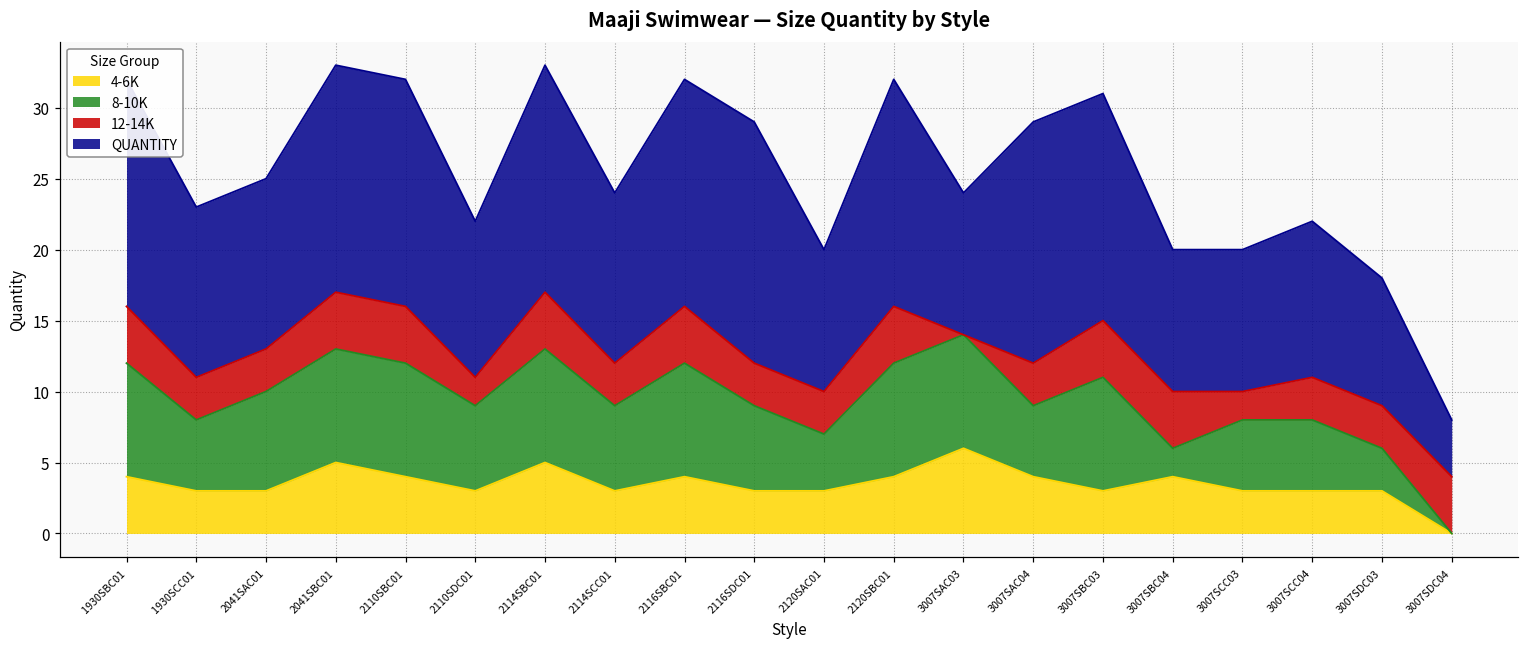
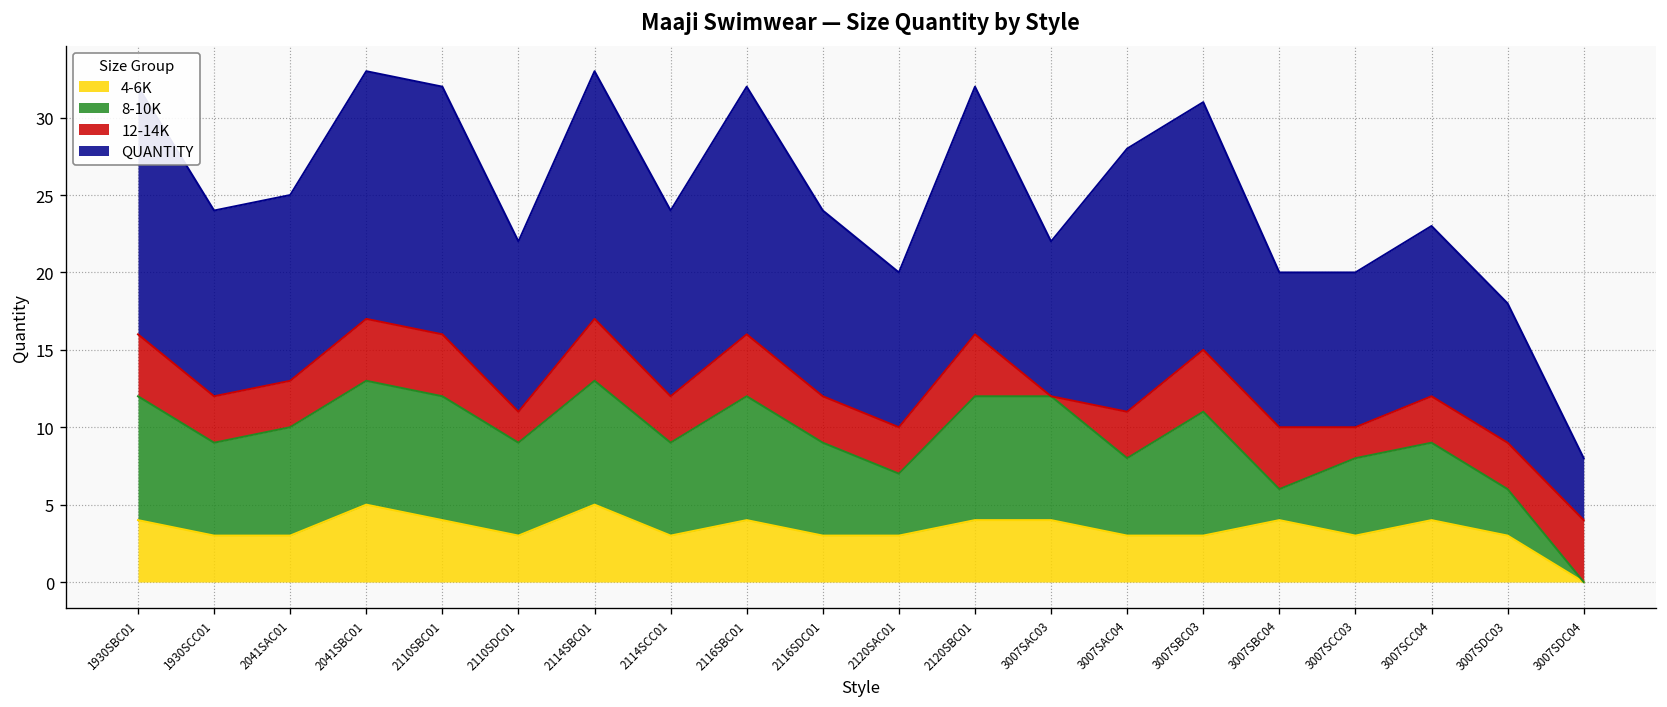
8-10K, 1930SCC01: 5 -> 6
QUANTITY, 2116SDC01: 17 -> 12
4-6K, 3007SAC03: 6 -> 4
4-6K, 3007SAC04: 4 -> 3
4-6K, 3007SCC04: 3 -> 4
